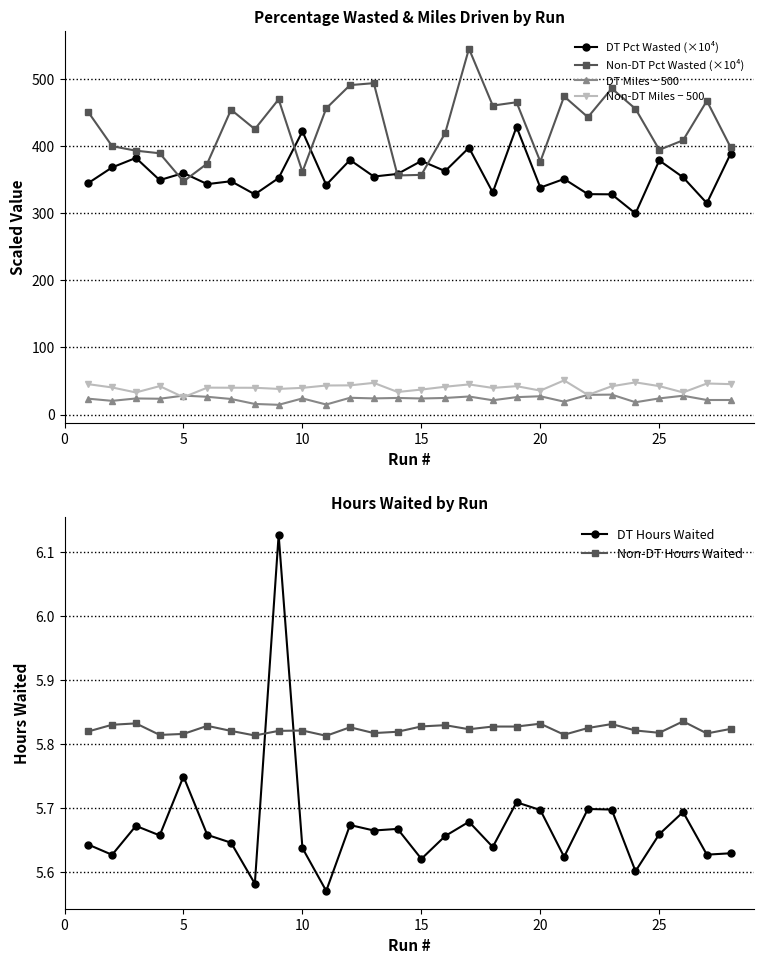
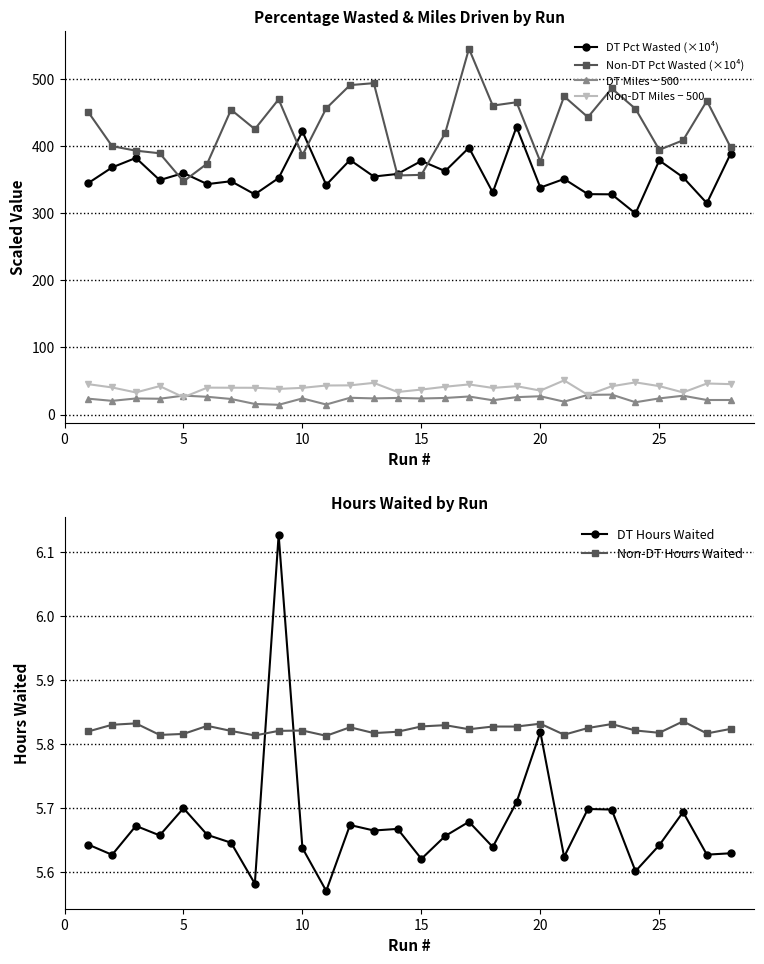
Percentage Wasted & Miles Driven by Run, Non-DT Pct Wasted (×10⁴), 10: 360 -> 390
Hours Waited by Run, DT Hours Waited, 5: 5.75 -> 5.70
Hours Waited by Run, DT Hours Waited, 20: 5.70 -> 5.82
Hours Waited by Run, DT Hours Waited, 25: 5.66 -> 5.64
